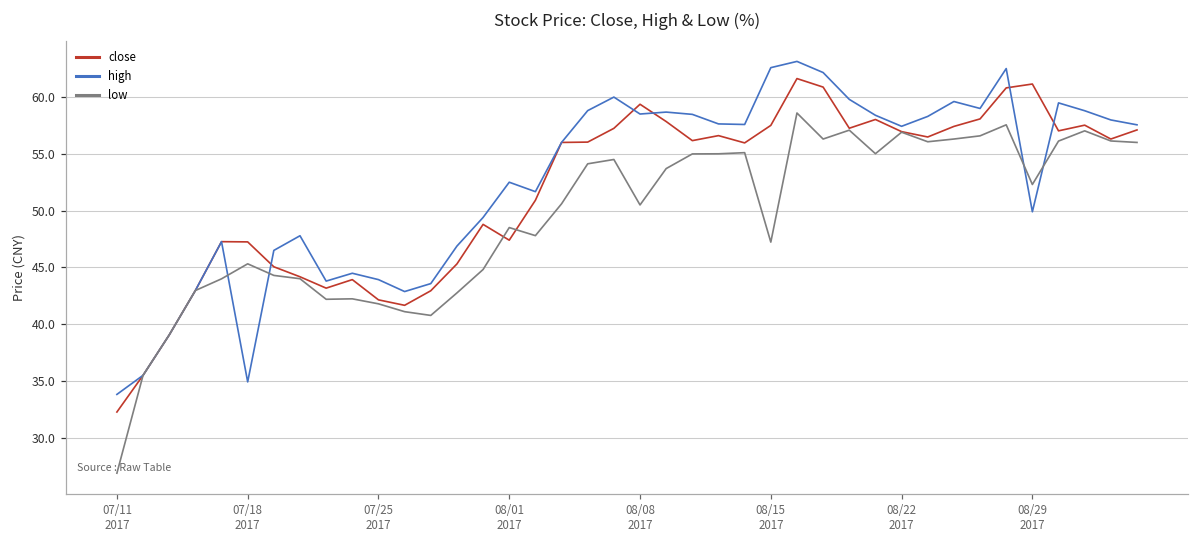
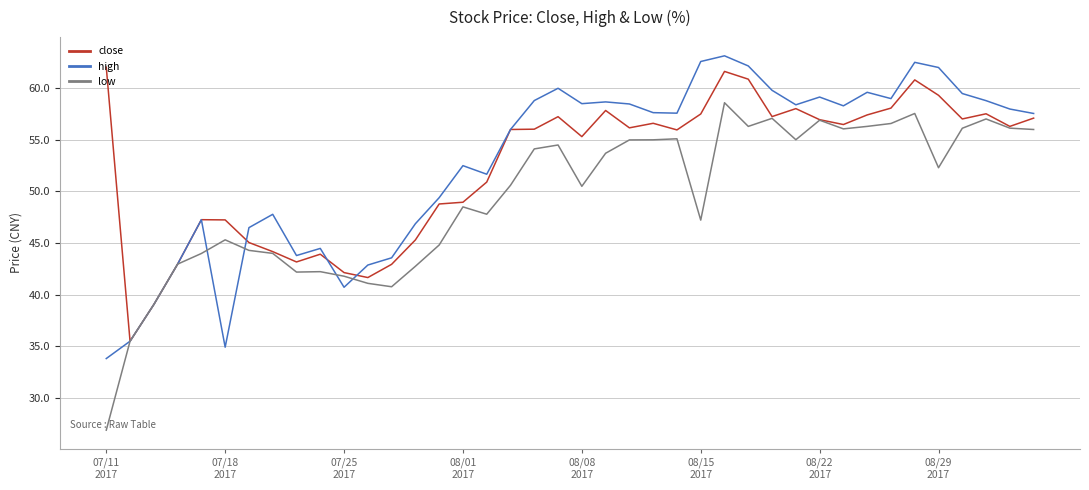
close, 07/11 2017: 32.3 -> 62.0
high, 07/25 2017: 43.9 -> 40.7
close, 08/01 2017: 47.4 -> 49.0
close, 08/08 2017: 59.4 -> 55.3
high, 08/22 2017: 57.4 -> 59.1
close, 08/29 2017: 61.1 -> 59.3
high, 08/29 2017: 49.9 -> 62.0
